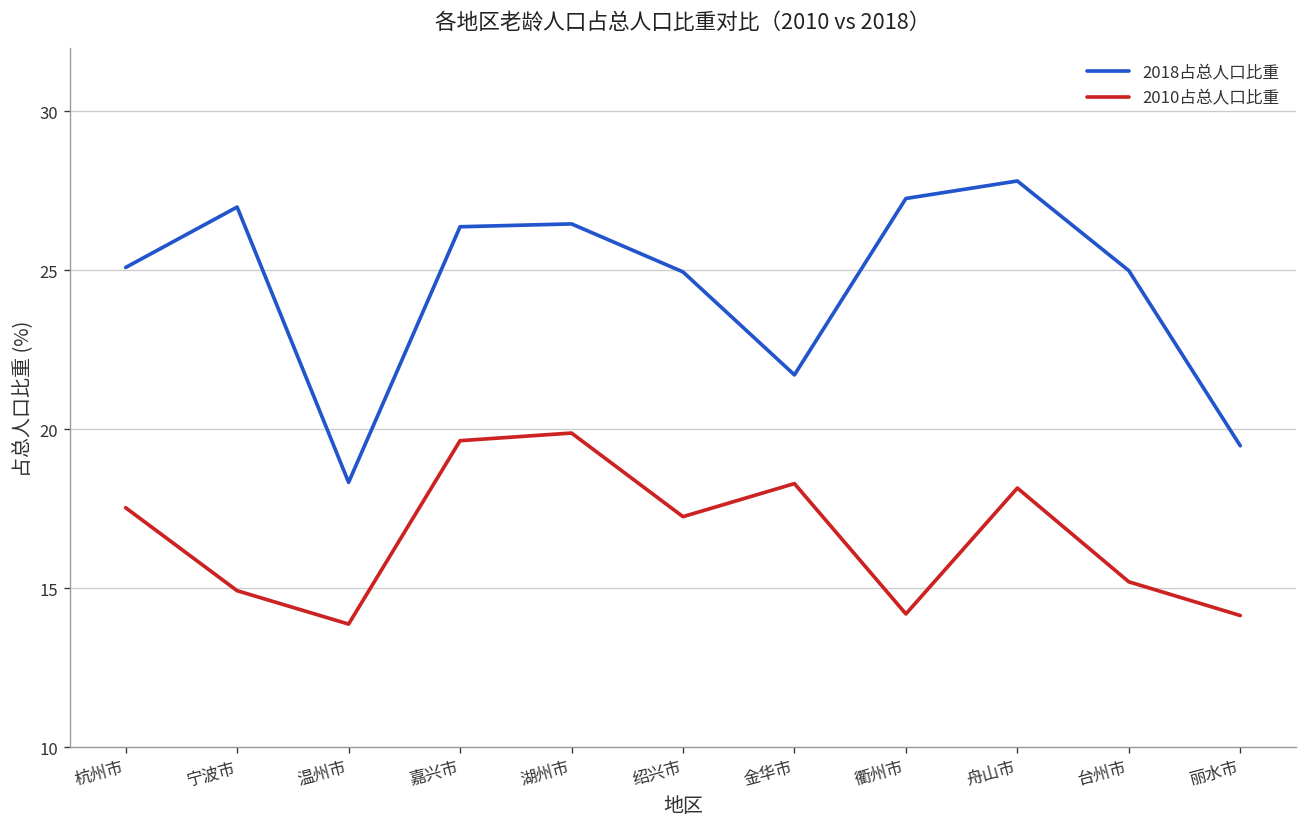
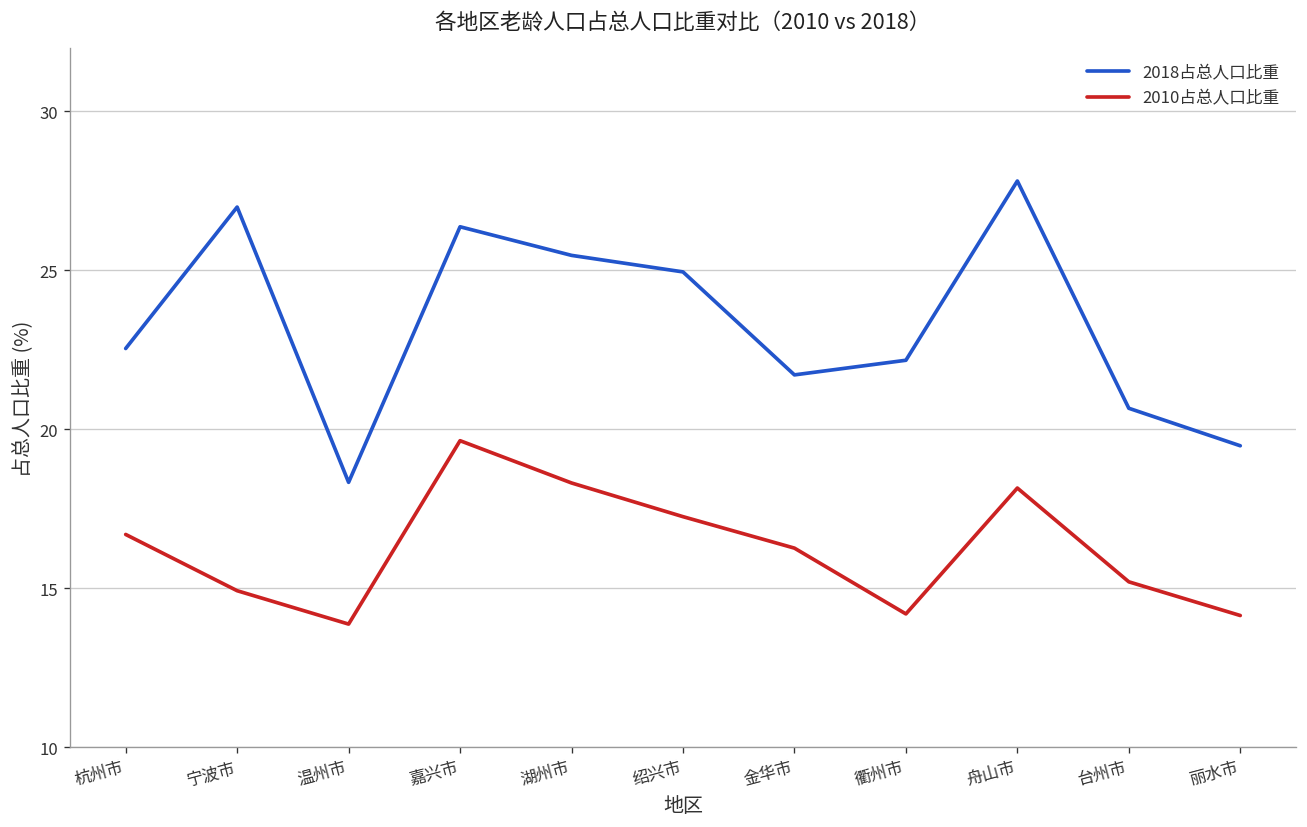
2018占总人口比重, 杭州市: 25.1 -> 22.5
2010占总人口比重, 杭州市: 17.5 -> 16.7
2018占总人口比重, 湖州市: 26.5 -> 25.5
2010占总人口比重, 湖州市: 19.9 -> 18.3
2010占总人口比重, 金华市: 18.3 -> 16.3
2018占总人口比重, 衢州市: 27.3 -> 22.2
2018占总人口比重, 台州市: 25.0 -> 20.7
